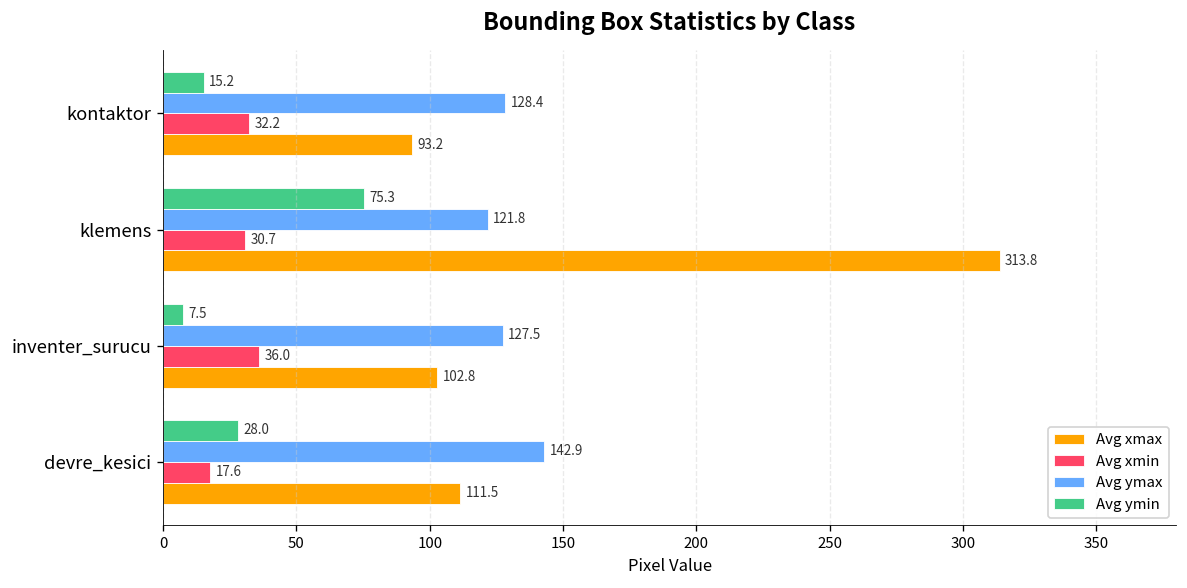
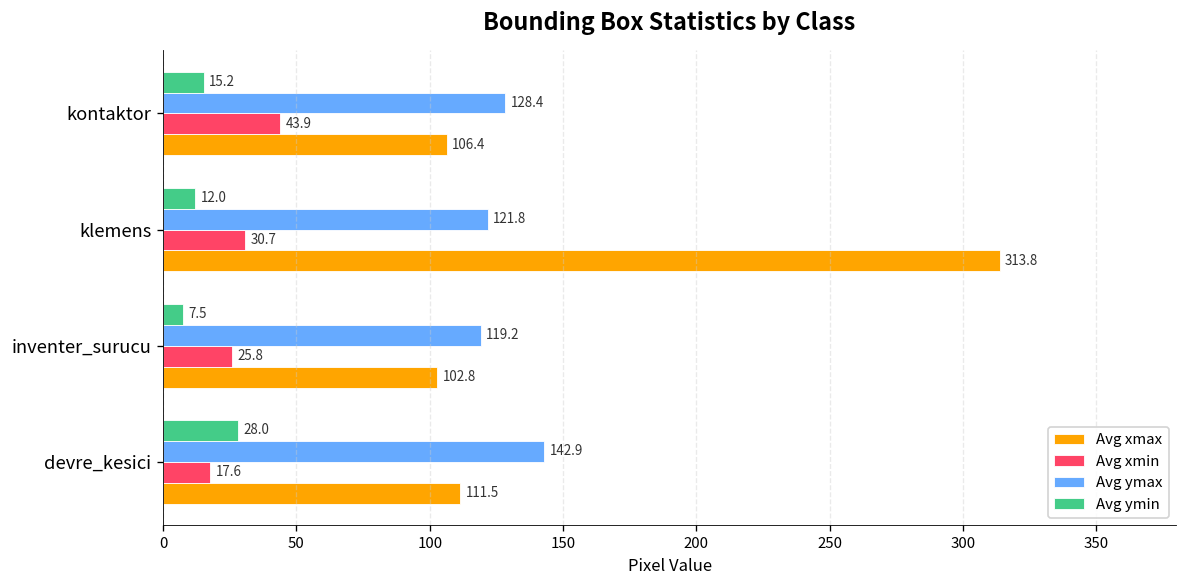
Avg xmin, kontaktor: 32.2 -> 43.9
Avg xmax, kontaktor: 93.2 -> 106.4
Avg ymin, klemens: 75.3 -> 12.0
Avg ymax, inventer_surucu: 127.5 -> 119.2
Avg xmin, inventer_surucu: 36.0 -> 25.8
